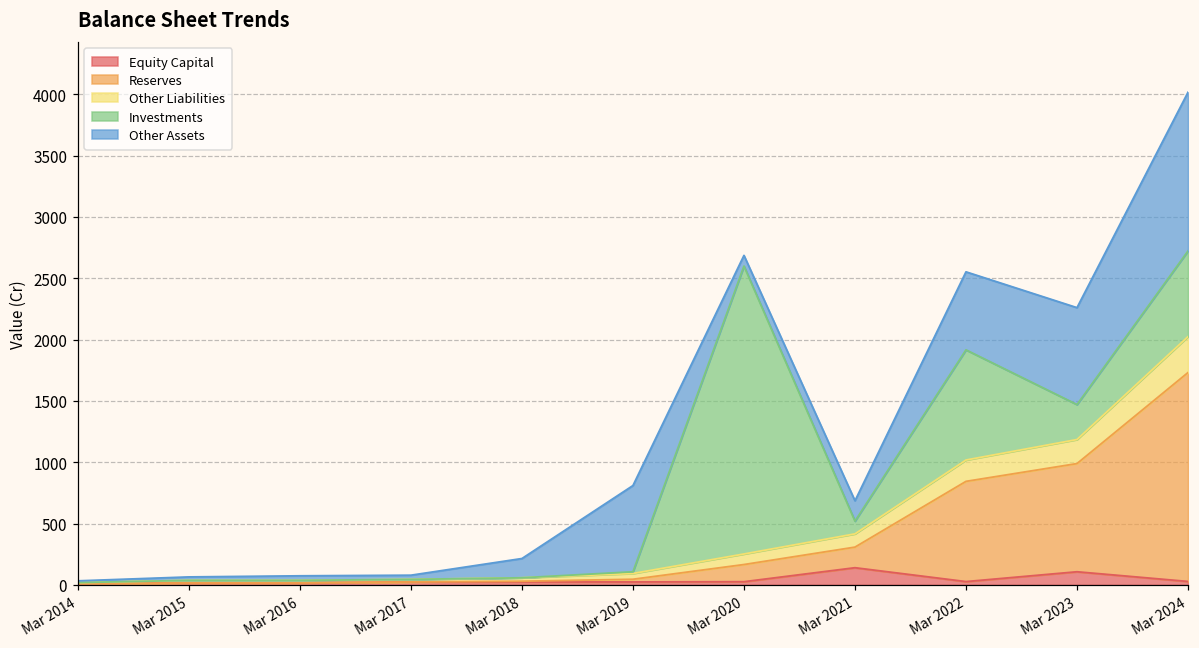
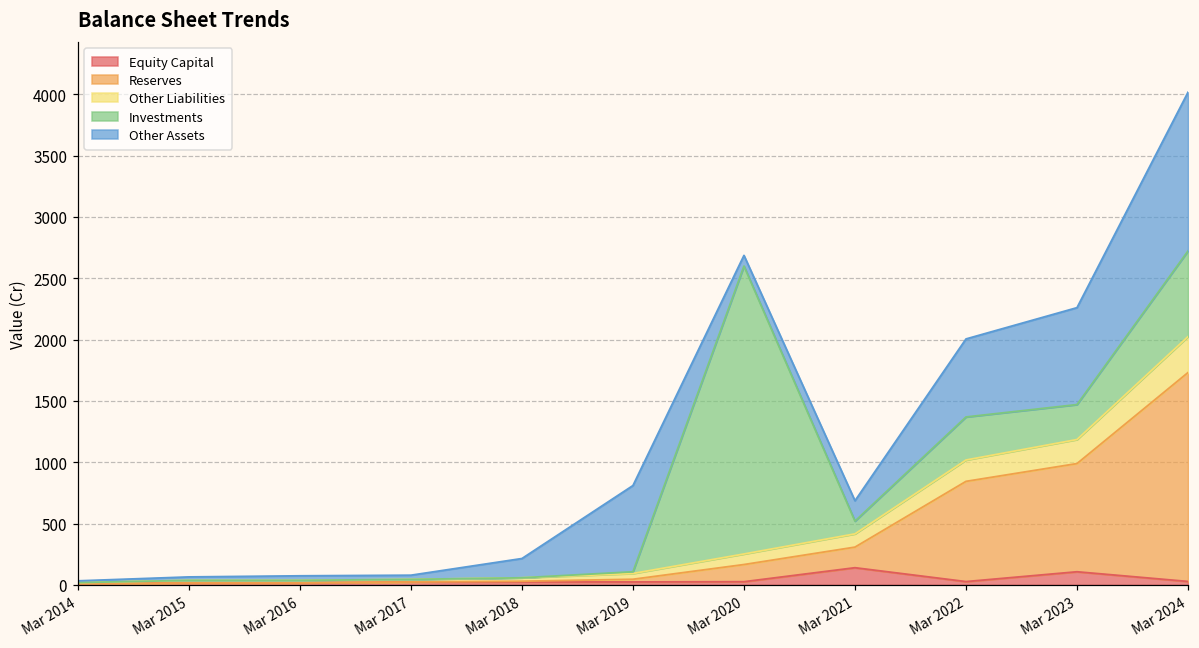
Investments, Mar 2022: 900 -> 350
